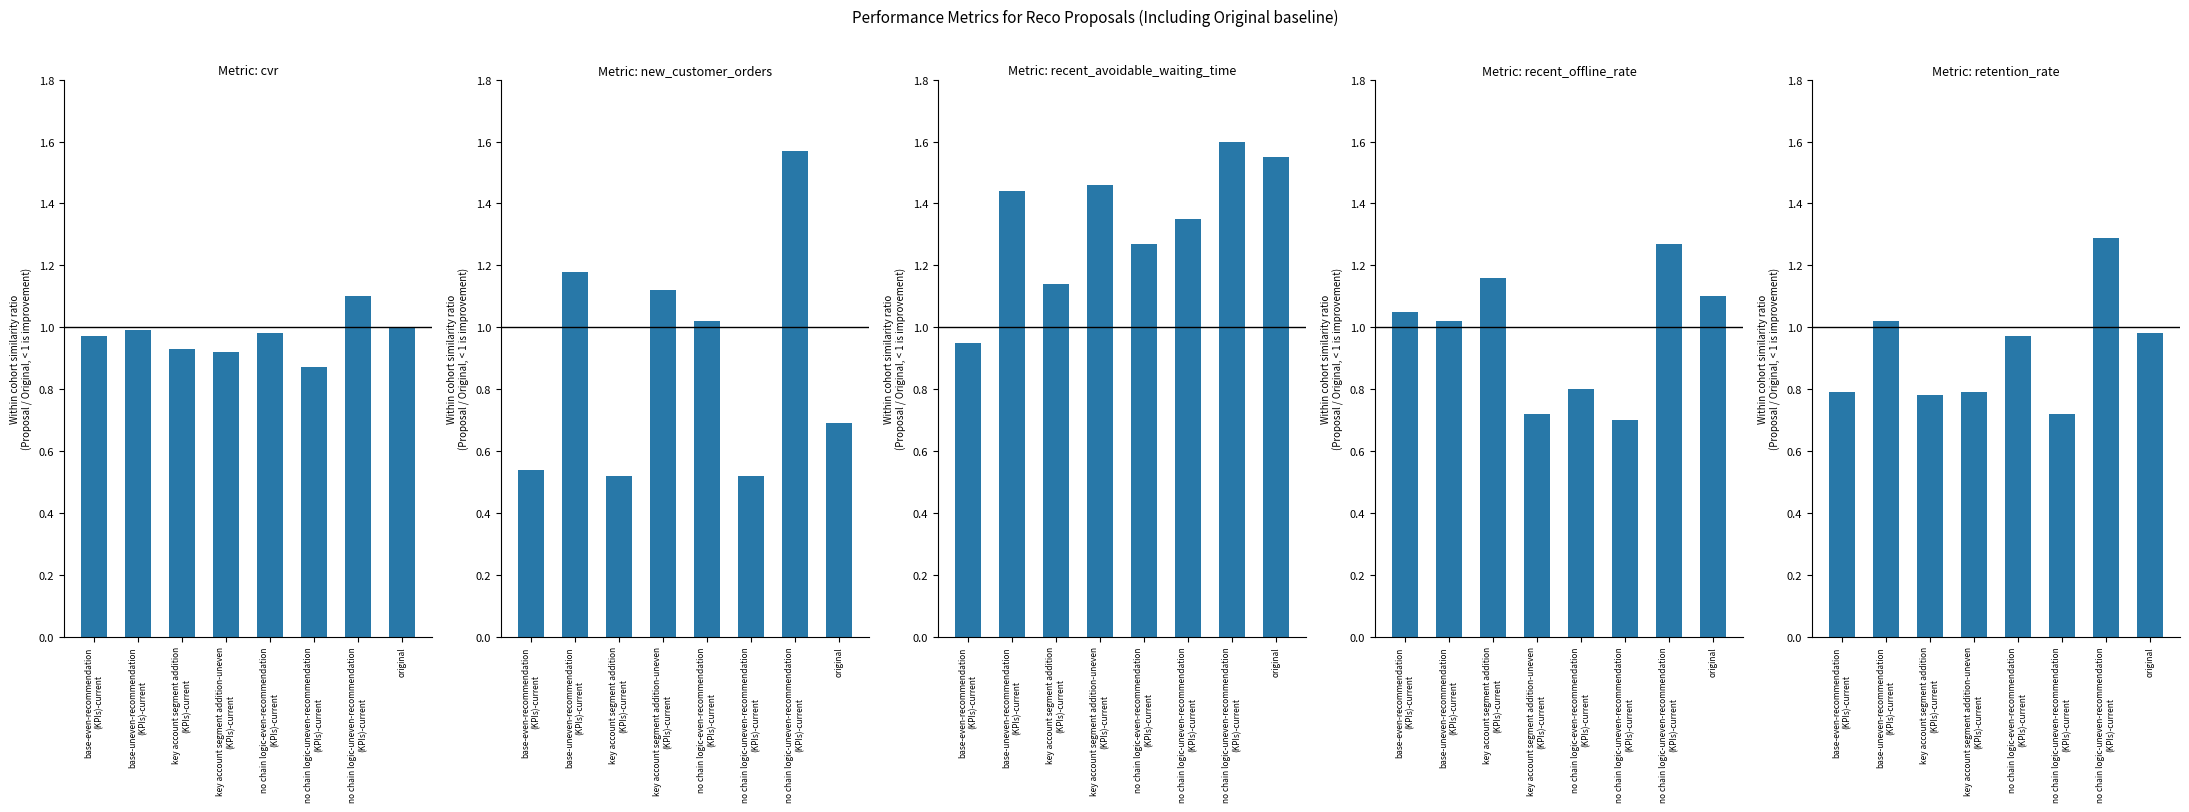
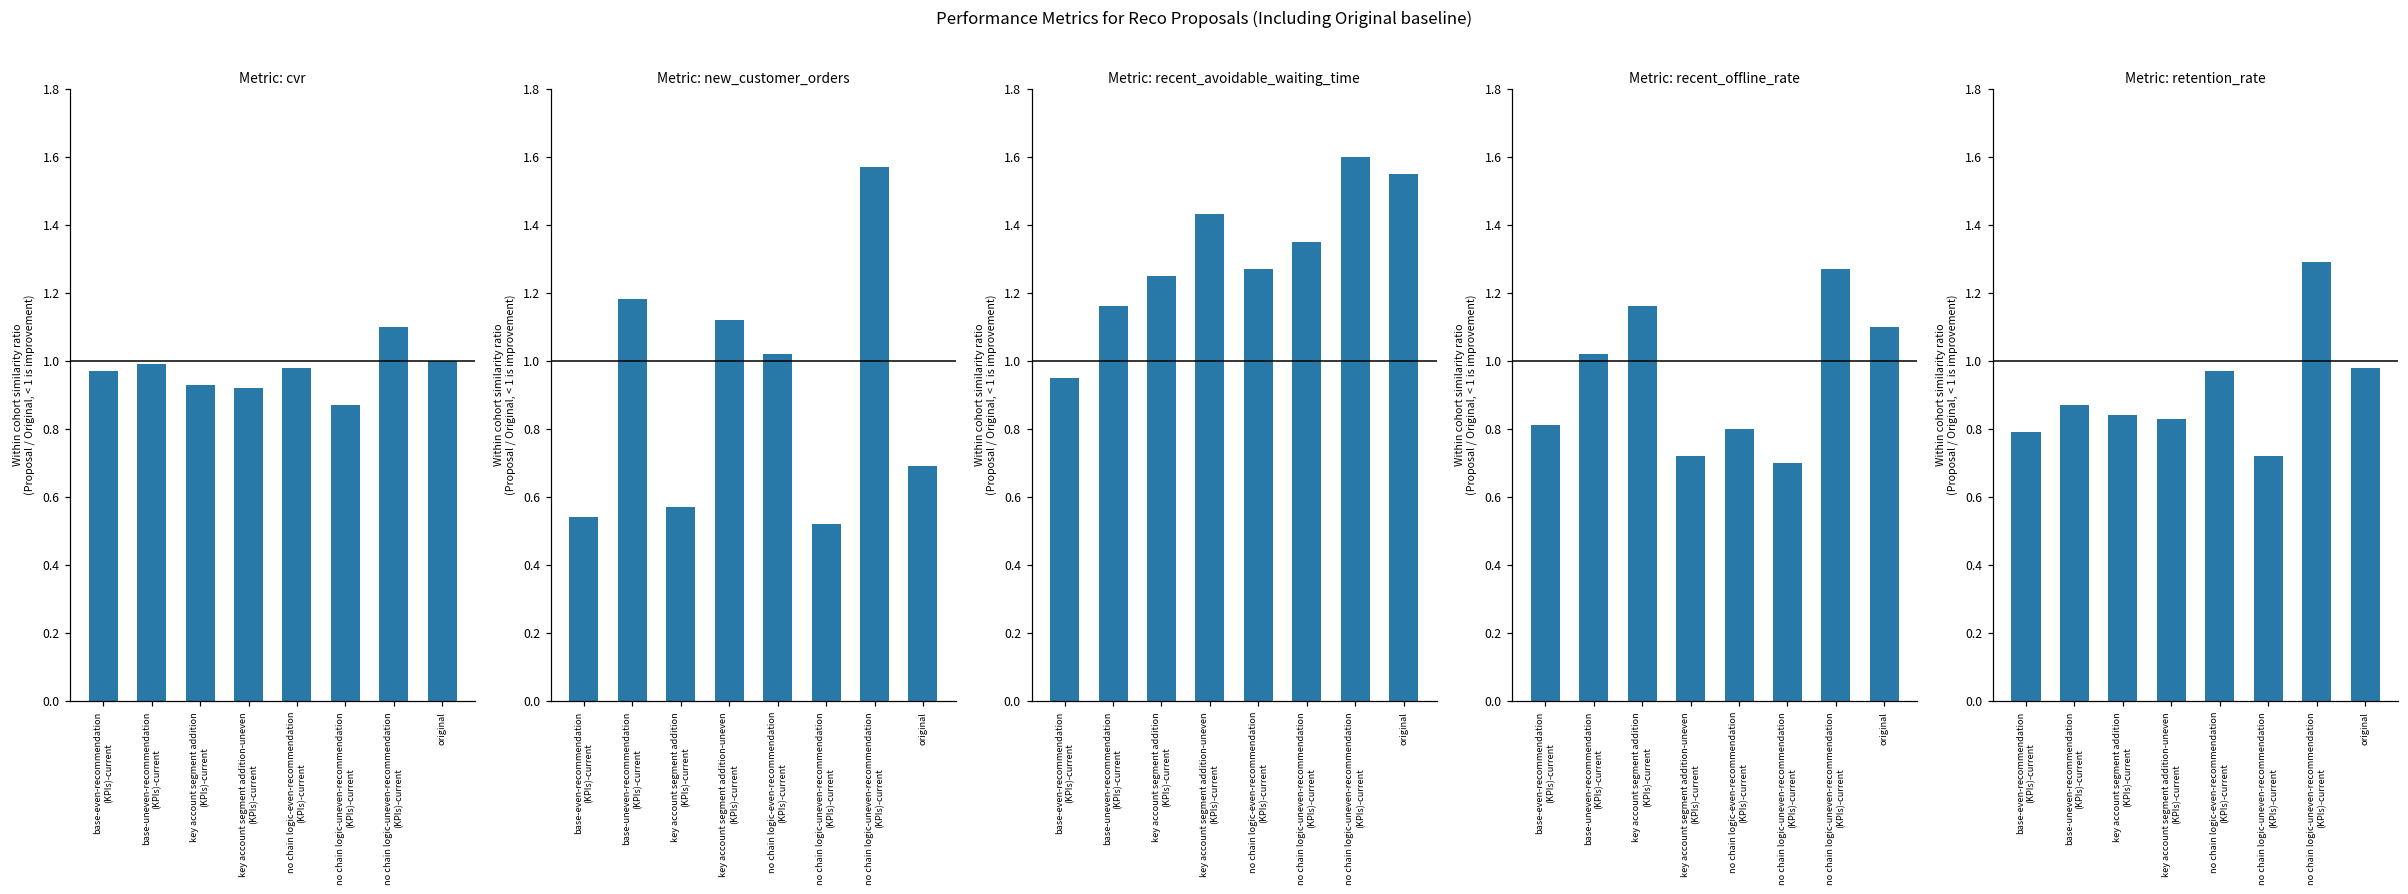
Metric: new_customer_orders, key account segment addition (KPIs)-current: 0.52 -> 0.57
Metric: recent_avoidable_waiting_time, base-uneven-recommendation (KPIs)-current: 1.44 -> 1.16
Metric: recent_avoidable_waiting_time, key account segment addition (KPIs)-current: 1.14 -> 1.25
Metric: recent_avoidable_waiting_time, key account segment addition-uneven (KPIs)-current: 1.46 -> 1.43
Metric: recent_offline_rate, base-even-recommendation (KPIs)-current: 1.05 -> 0.81
Metric: retention_rate, base-uneven-recommendation (KPIs)-current: 1.02 -> 0.87
Metric: retention_rate, key account segment addition (KPIs)-current: 0.78 -> 0.84
Metric: retention_rate, key account segment addition-uneven (KPIs)-current: 0.79 -> 0.83
